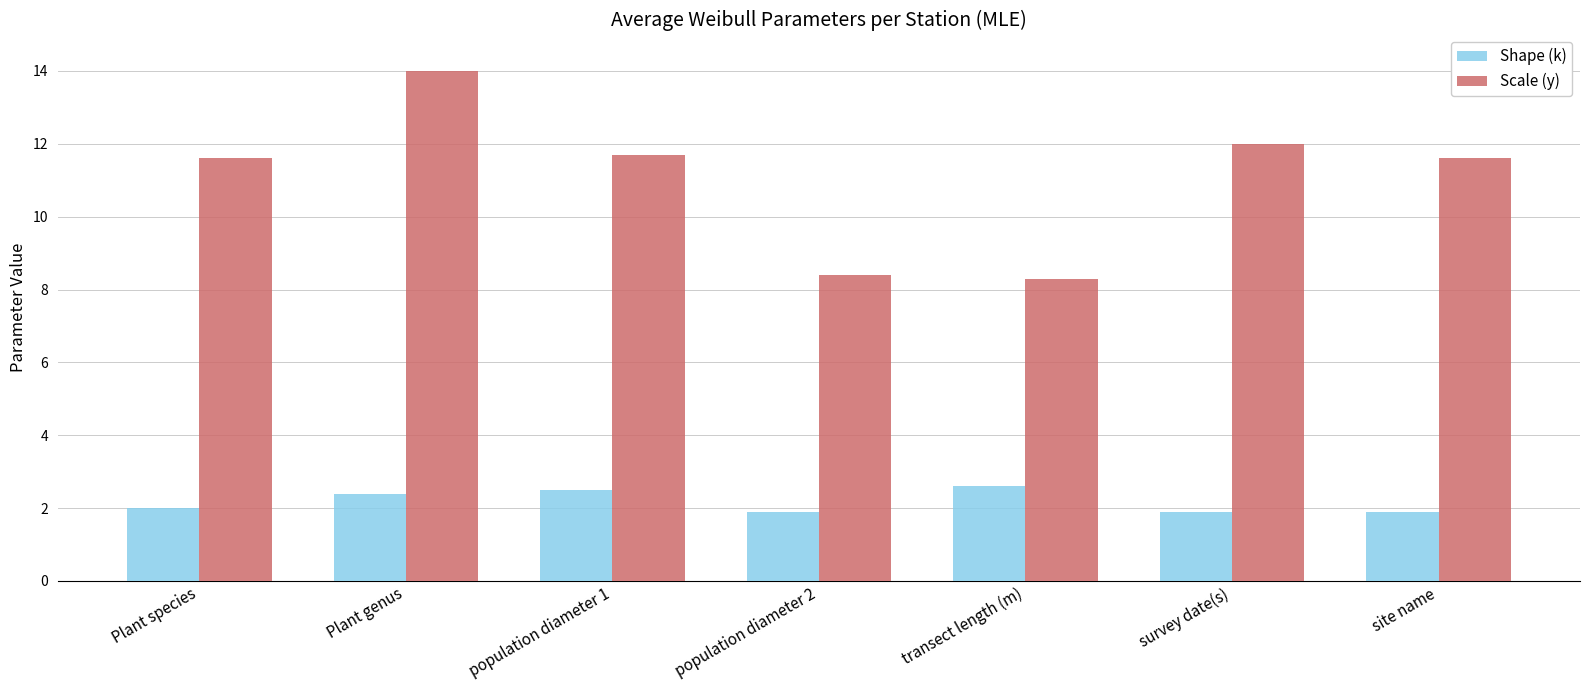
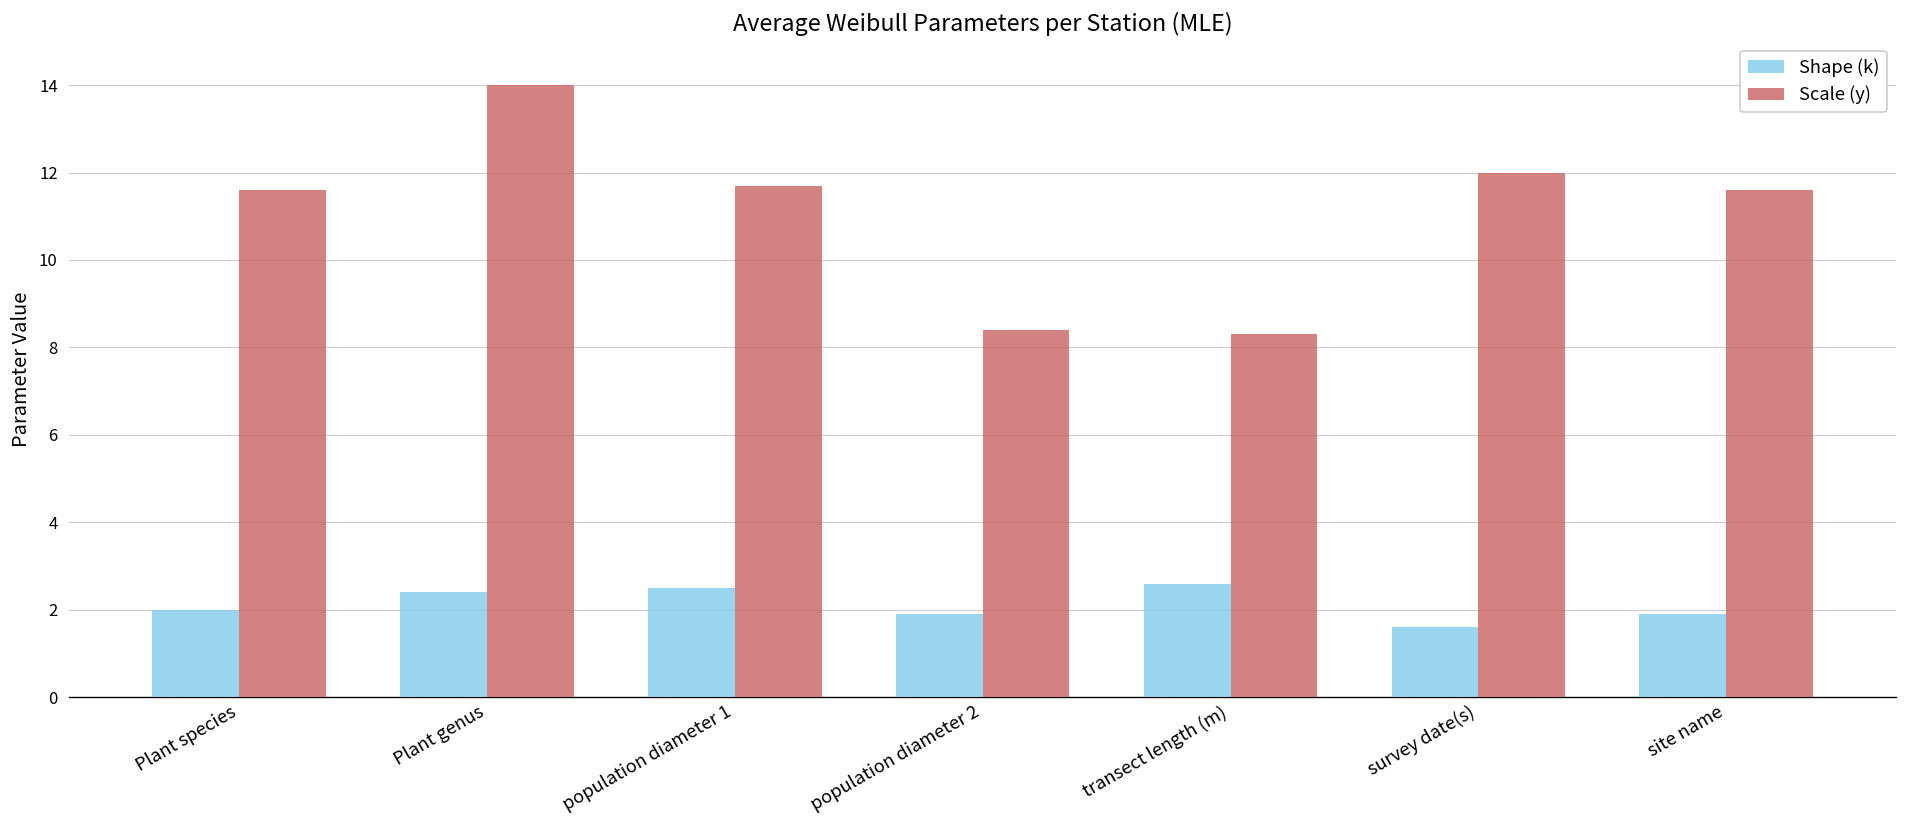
Shape (k), survey date(s): 1.9 -> 1.6
